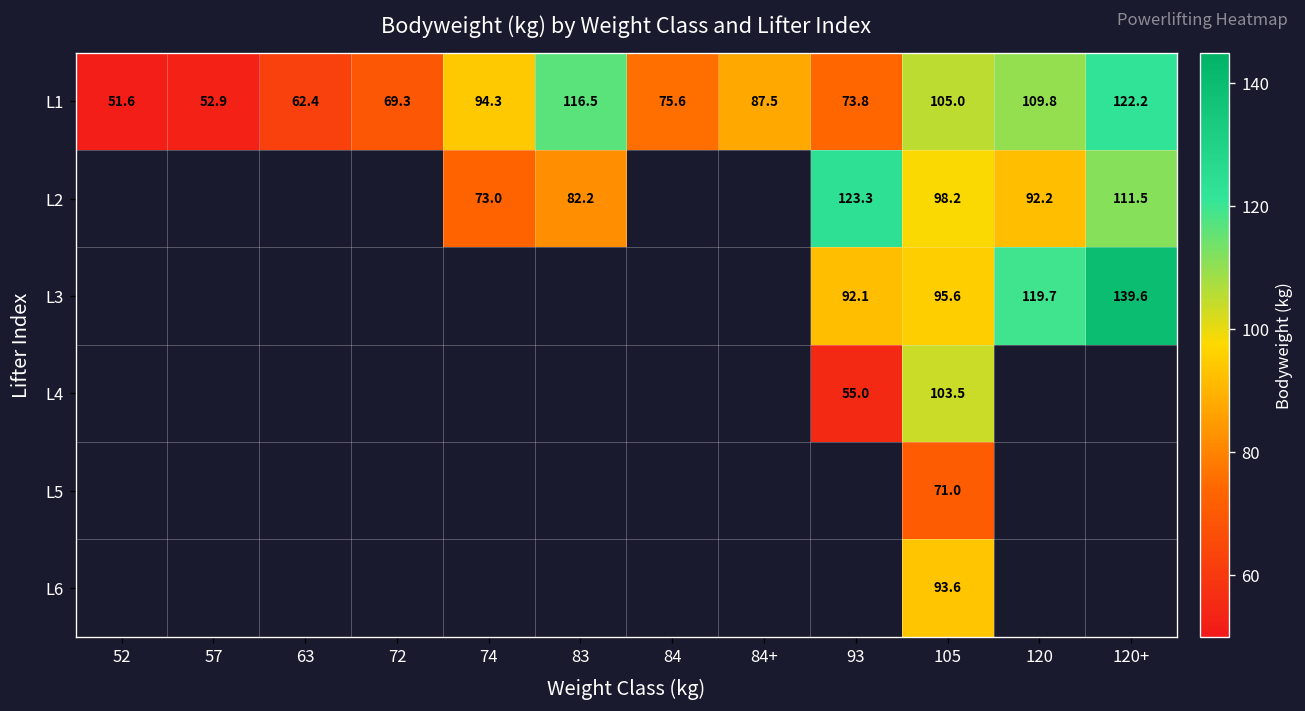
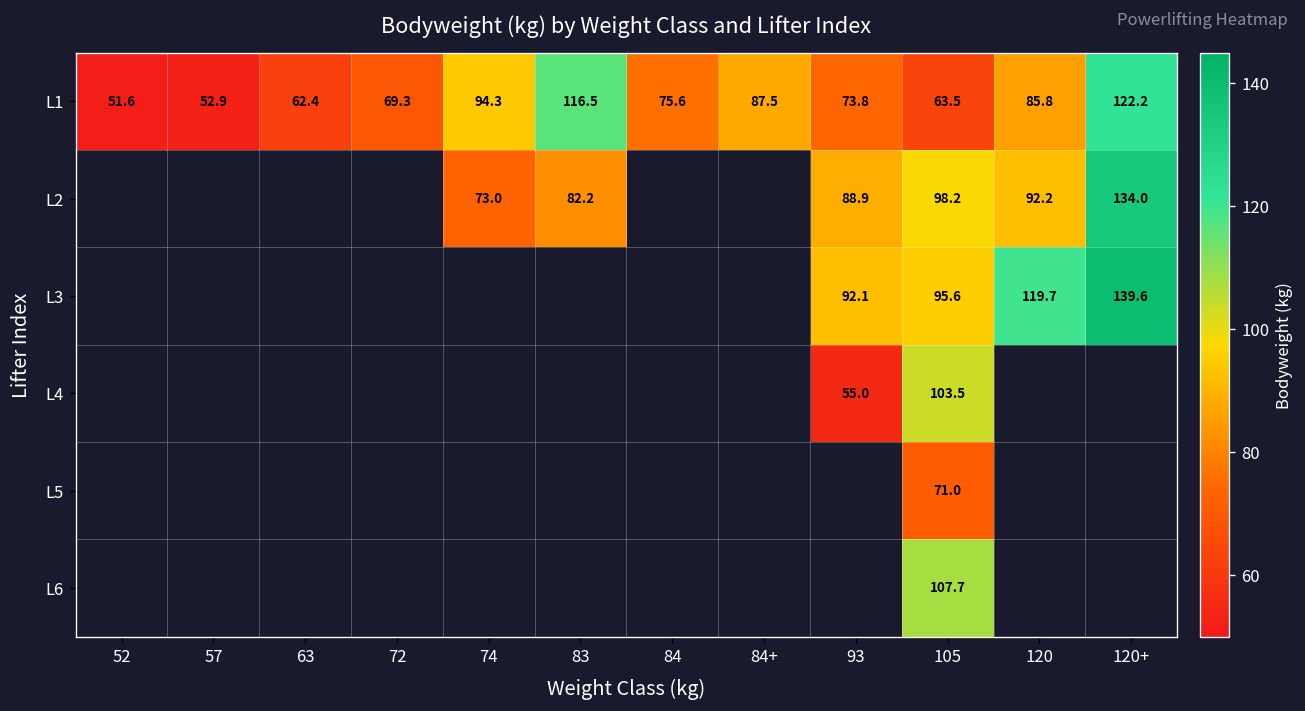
L1, 105: 105.0 -> 63.5
L1, 120: 109.8 -> 85.8
L2, 93: 123.3 -> 88.9
L2, 120+: 111.5 -> 134.0
L6, 105: 93.6 -> 107.7
